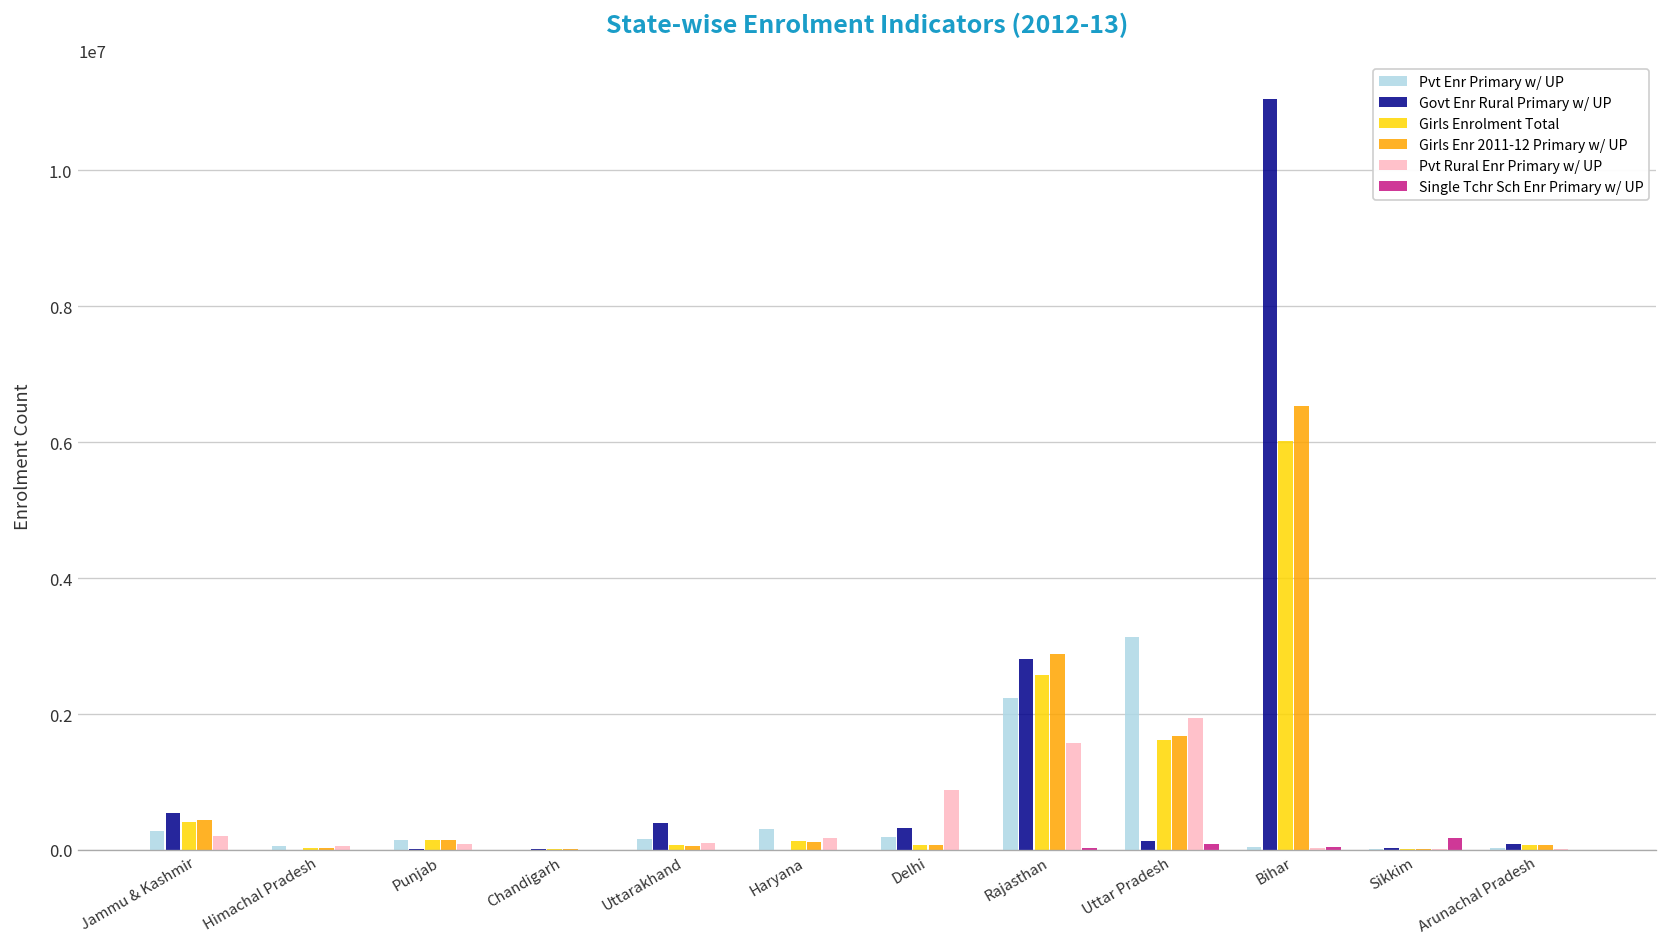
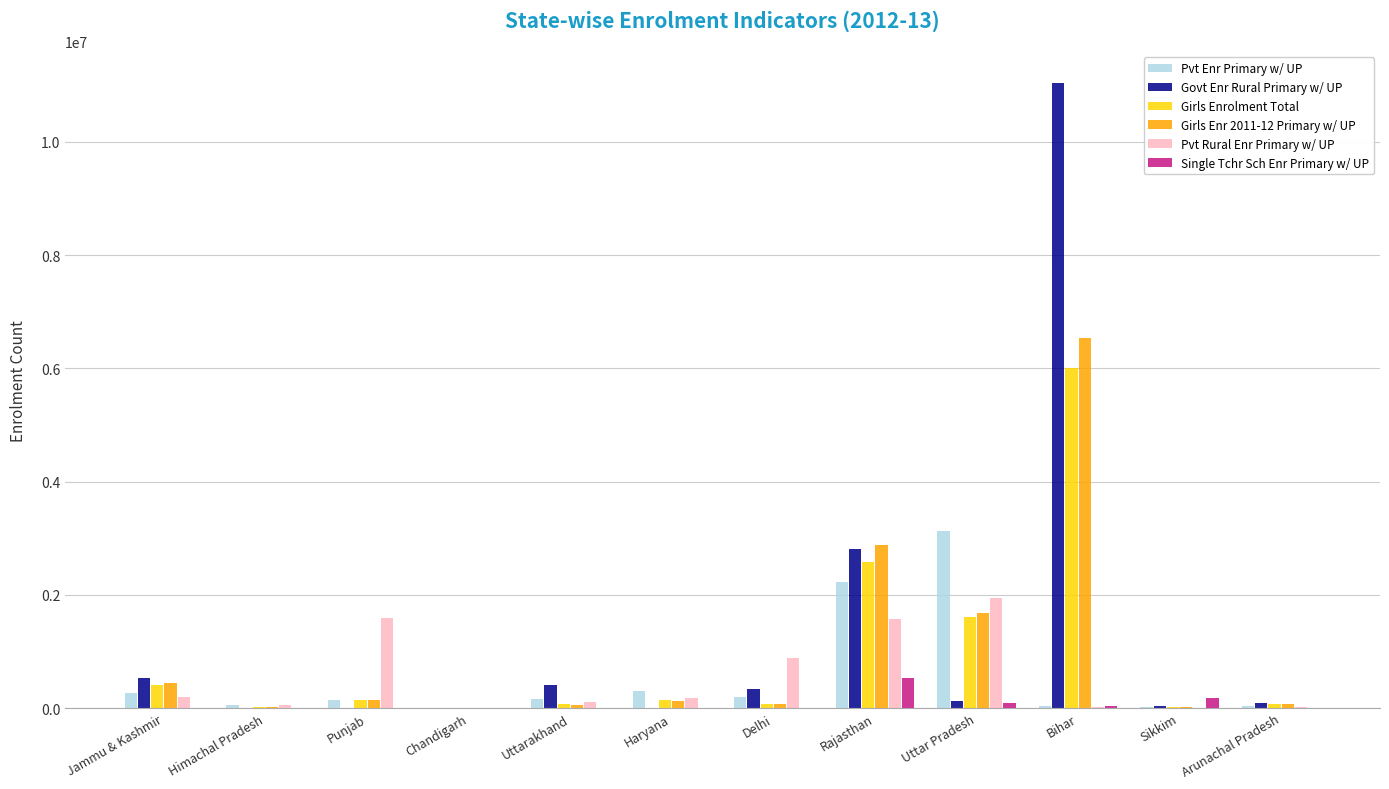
Pvt Rural Enr Primary w/ UP, Punjab: 100000 -> 1600000
Single Tchr Sch Enr Primary w/ UP, Rajasthan: 0 -> 500000
